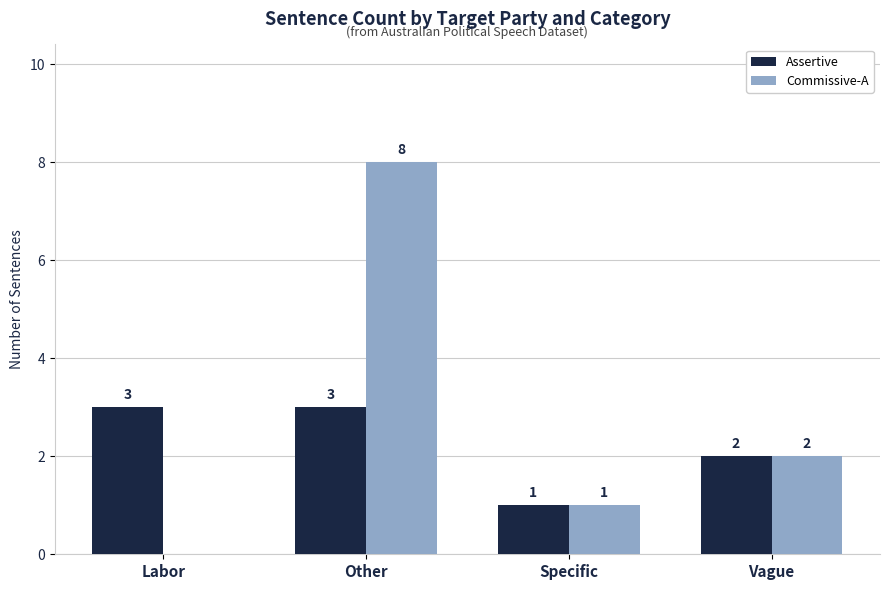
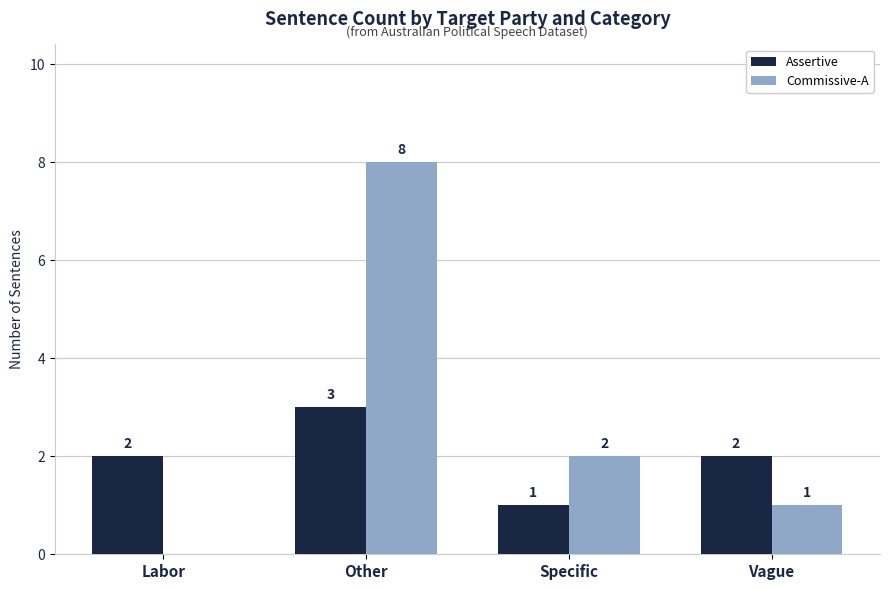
Assertive, Labor: 3 -> 2
Commissive-A, Specific: 1 -> 2
Commissive-A, Vague: 2 -> 1
